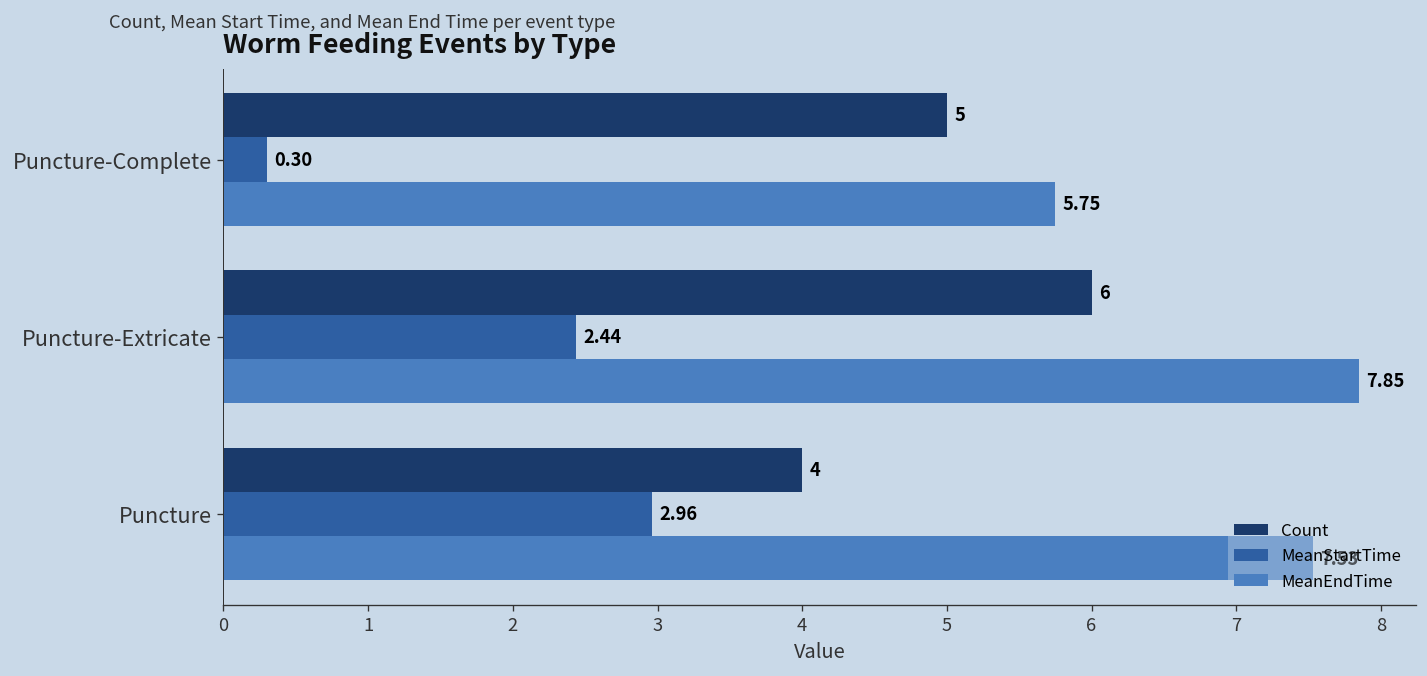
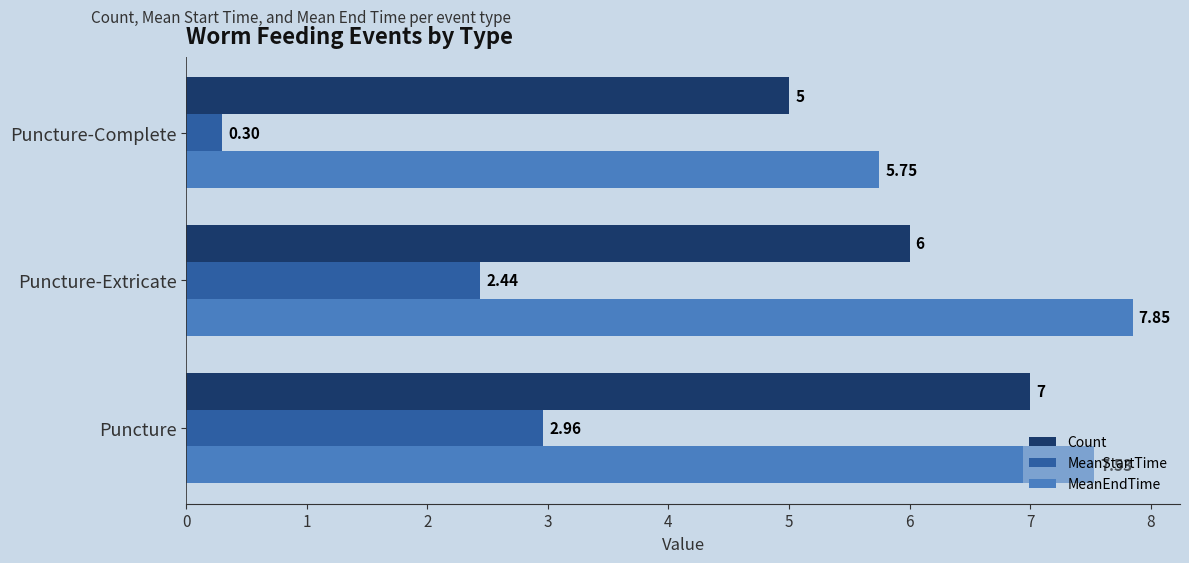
Count, Puncture: 4 -> 7
